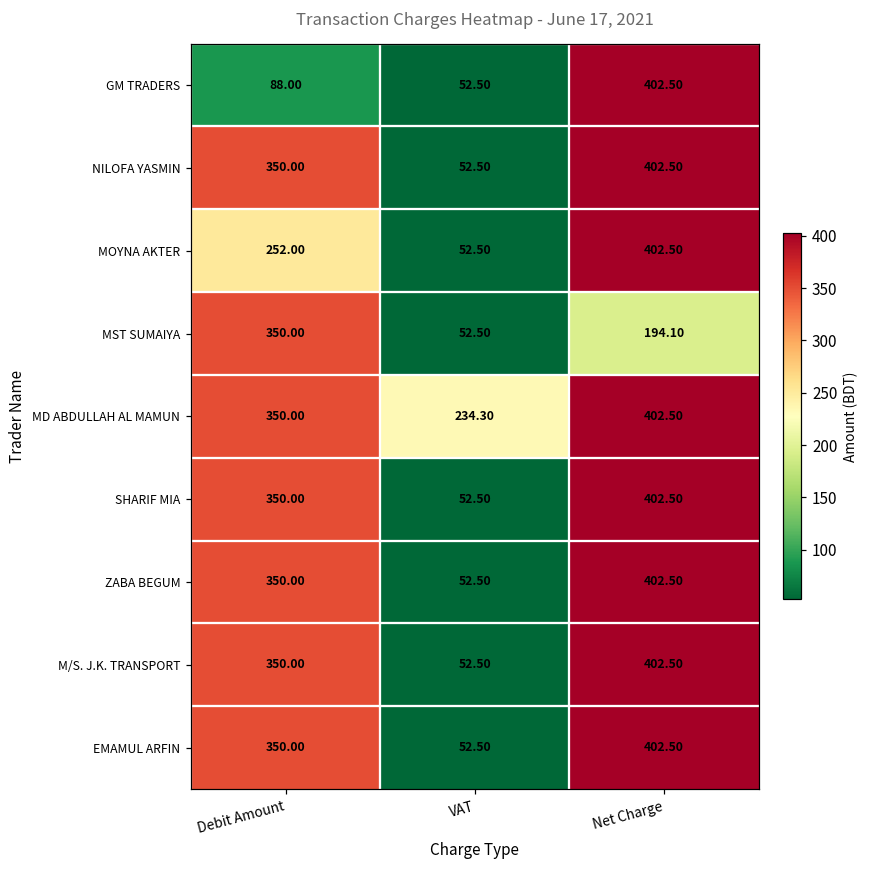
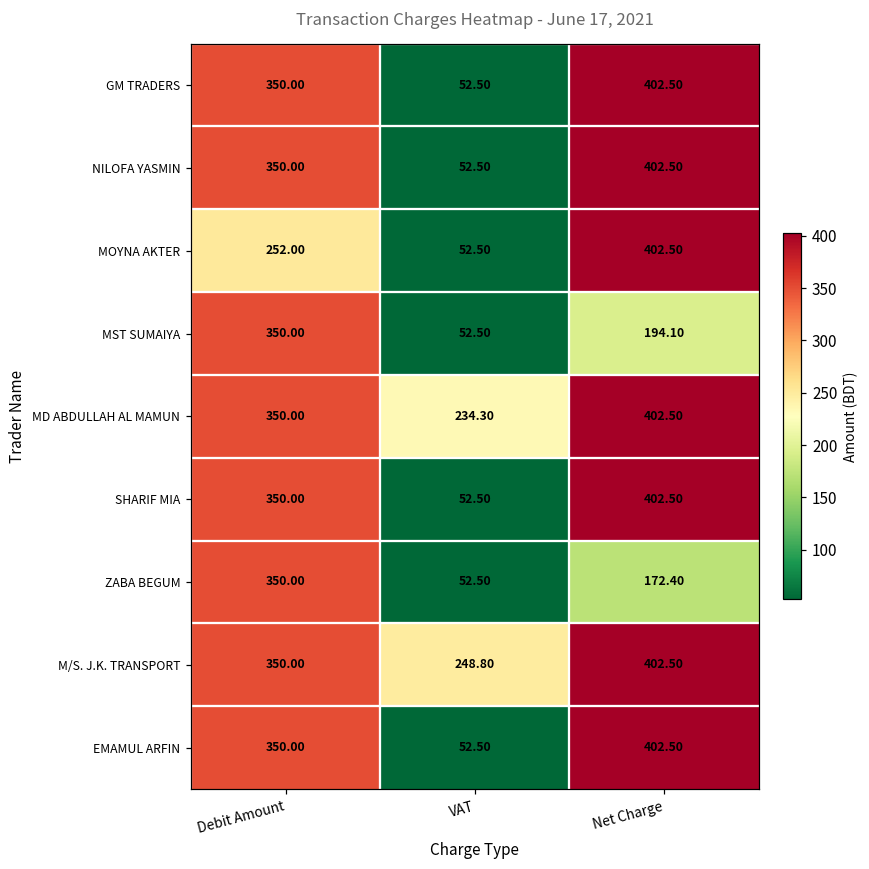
GM TRADERS, Debit Amount: 88.00 -> 350.00
ZABA BEGUM, Net Charge: 402.50 -> 172.40
M/S. J.K. TRANSPORT, VAT: 52.50 -> 248.80
